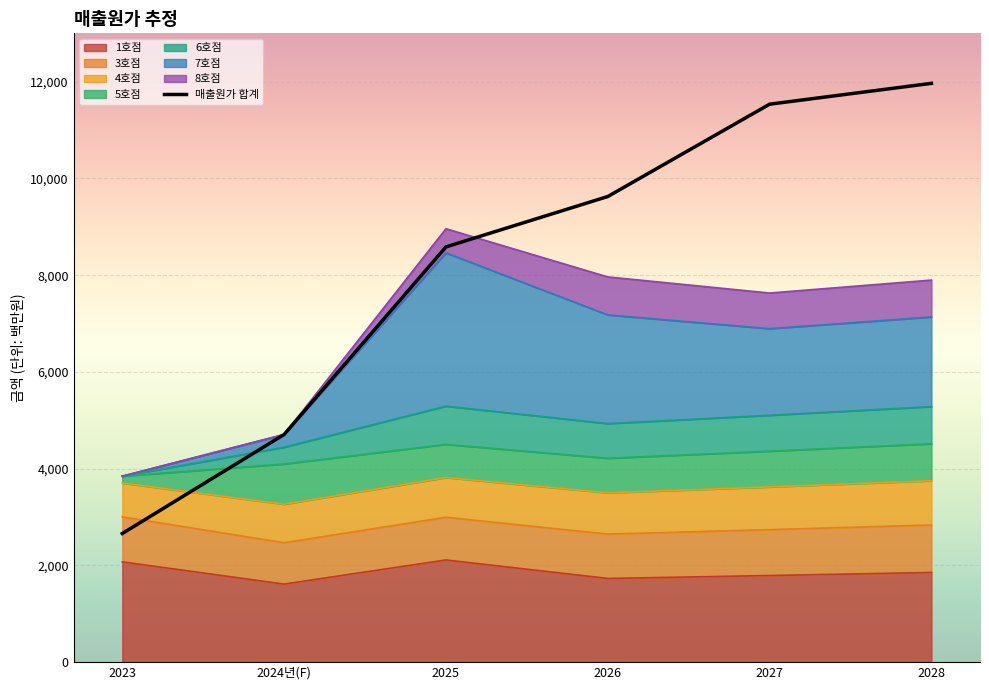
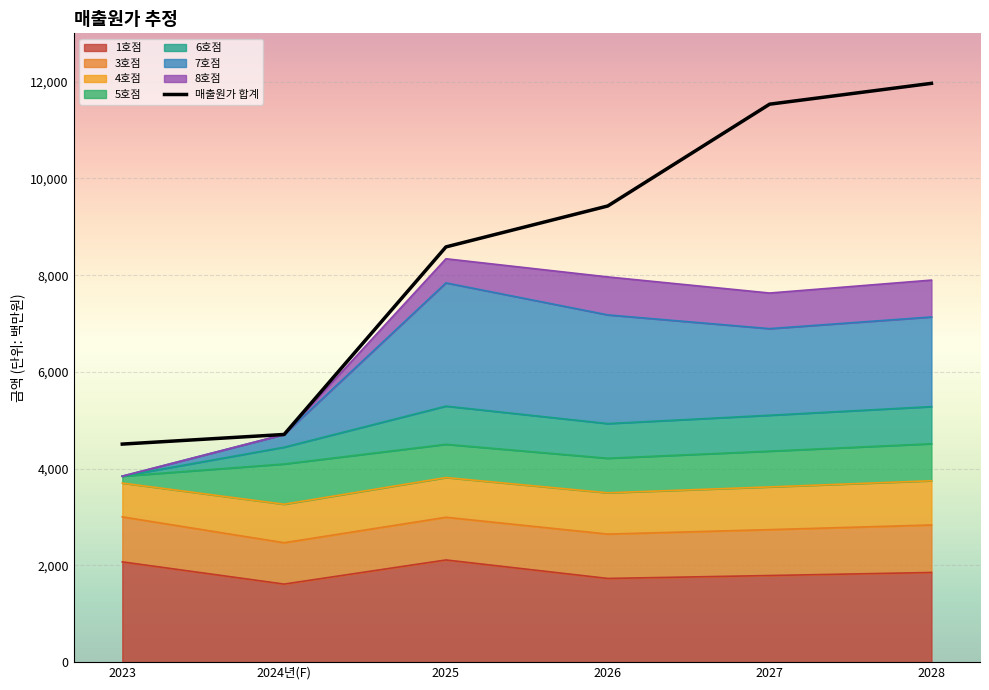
매출원가 합계, 2023: 2,700 -> 4,500
7호점, 2025: 3,200 -> 2,500
매출원가 합계, 2026: 9,600 -> 9,400
